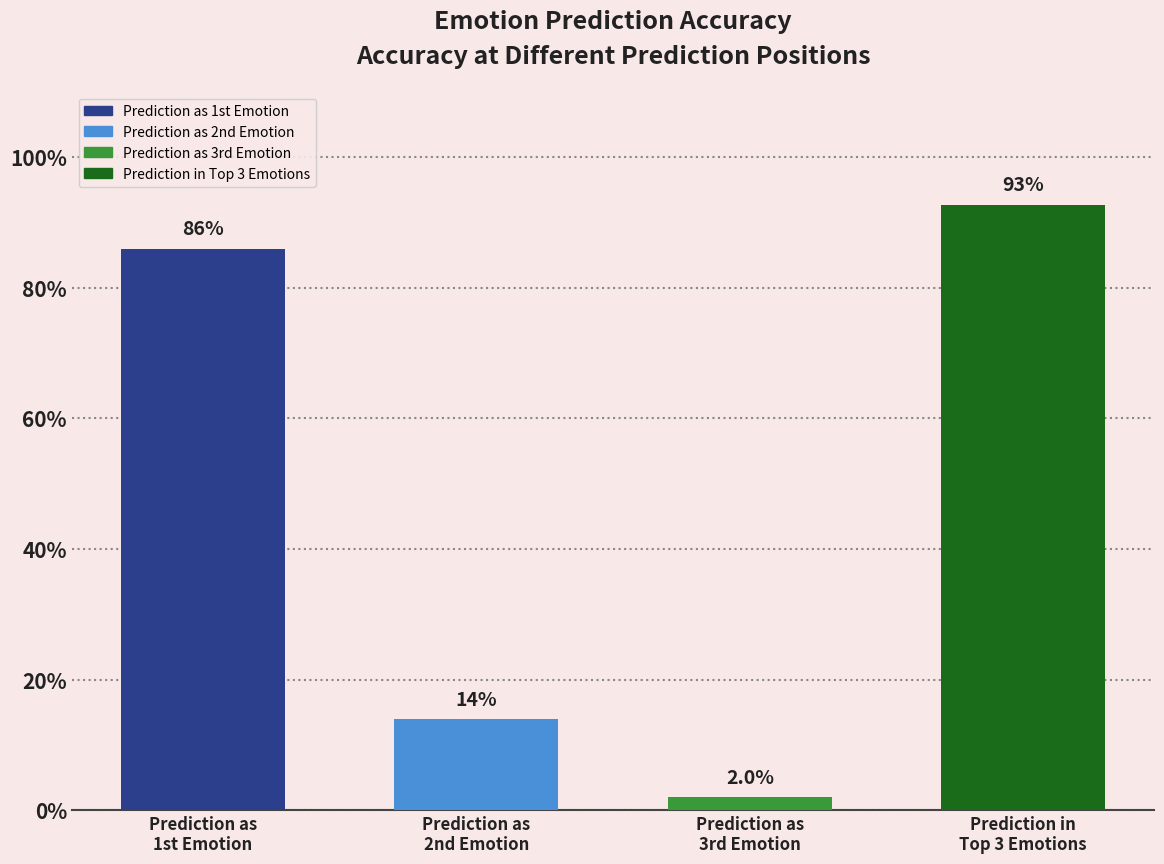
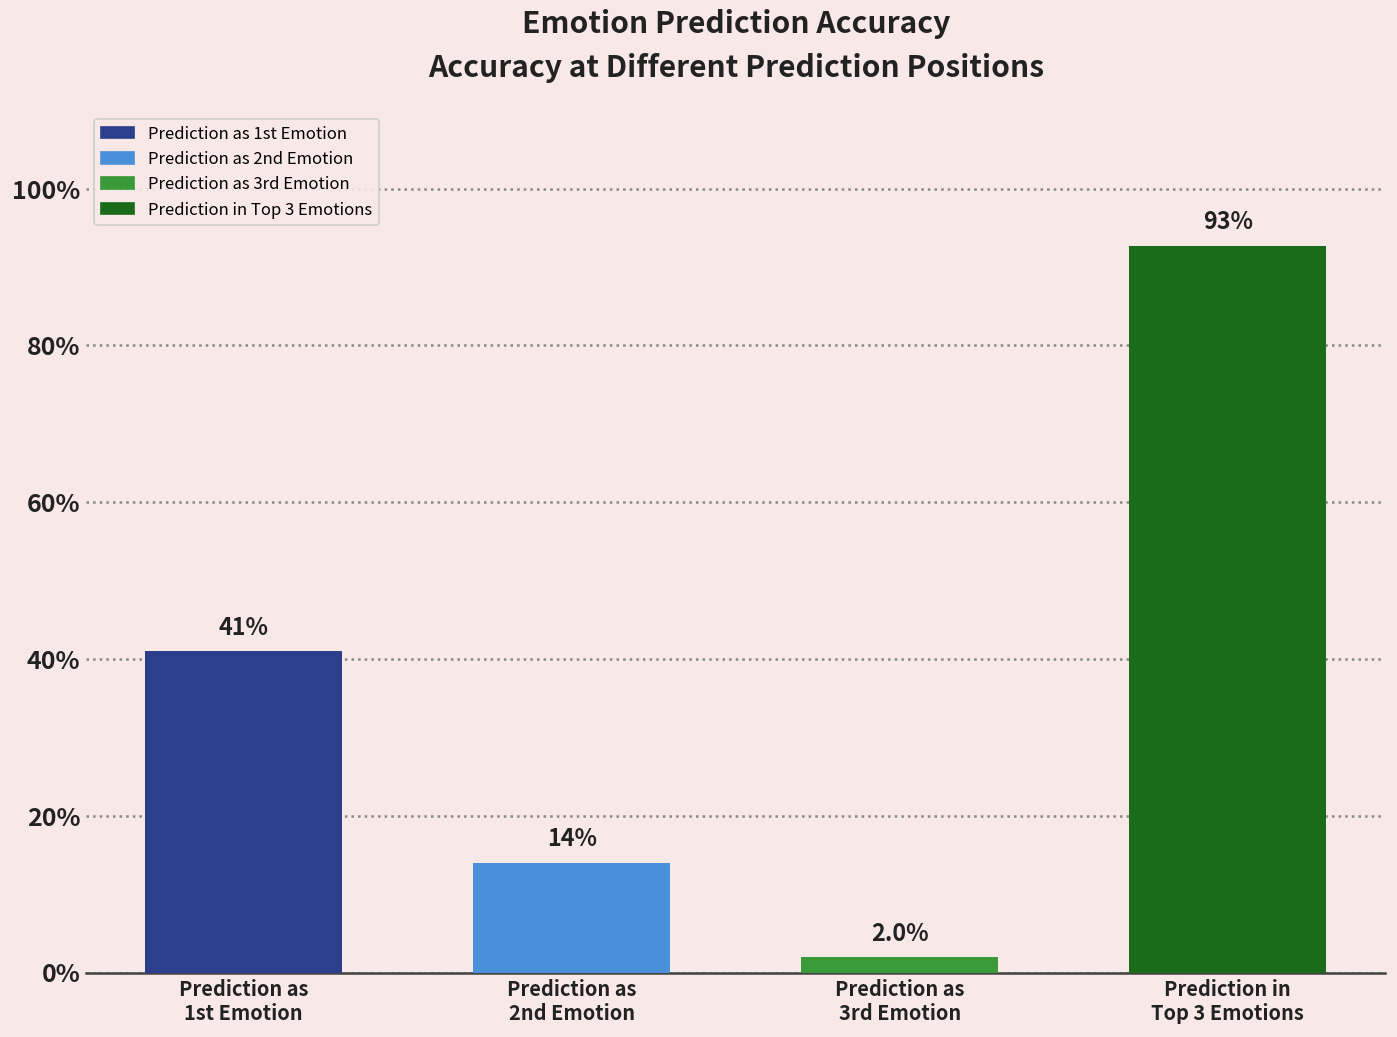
Prediction as 1st Emotion: 86% -> 41%
